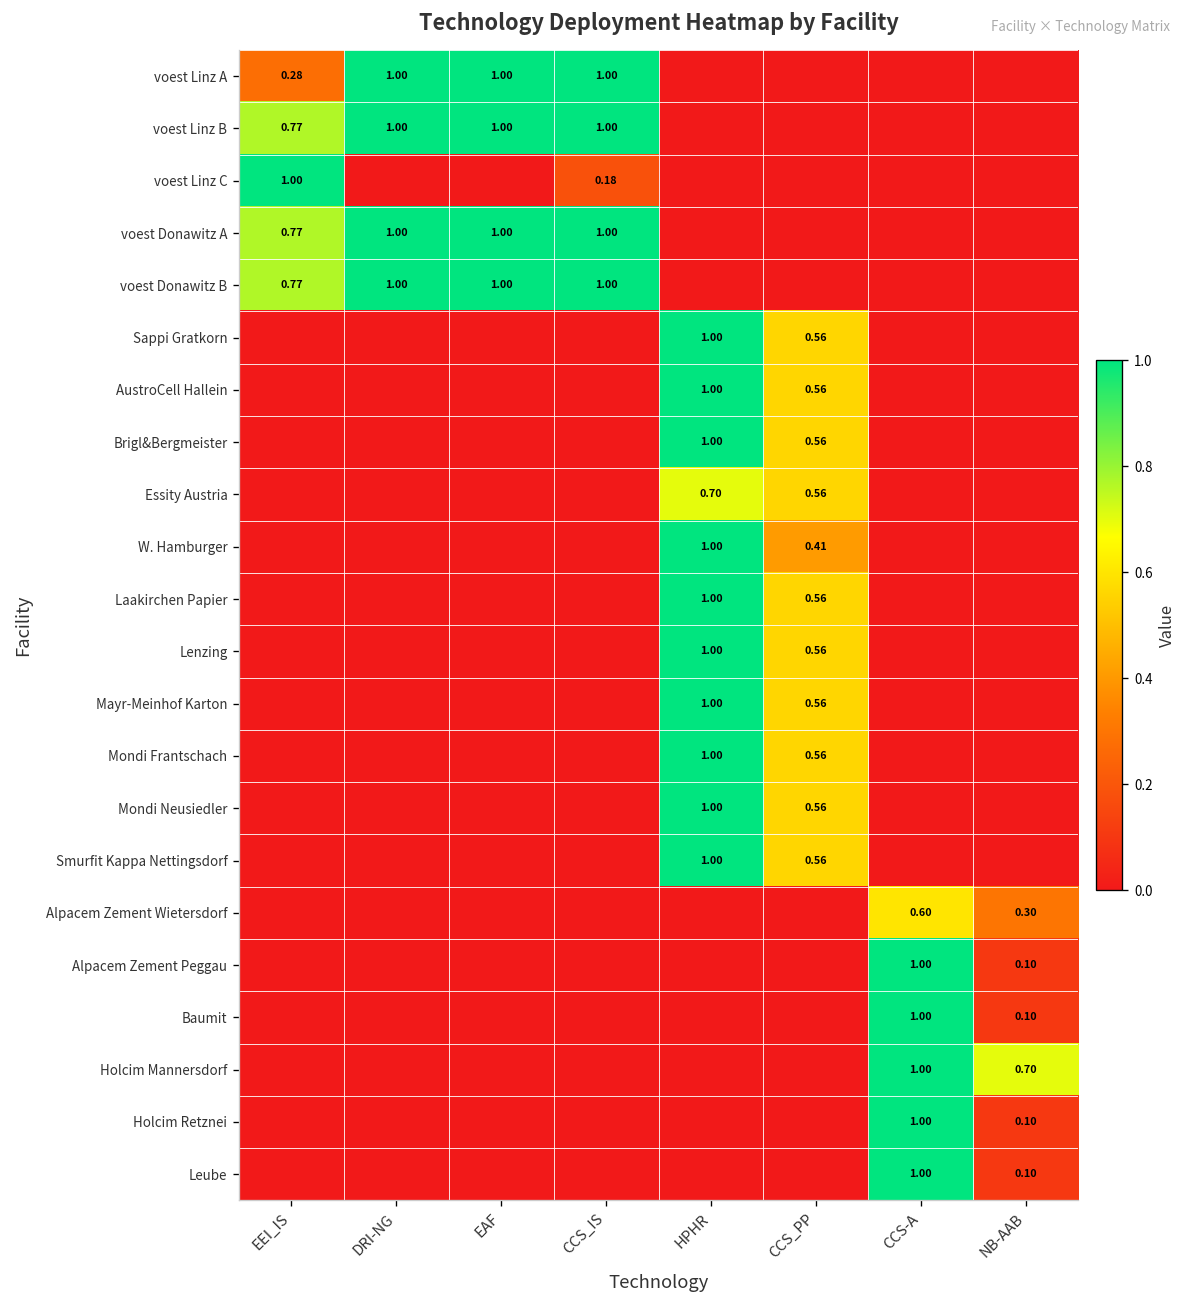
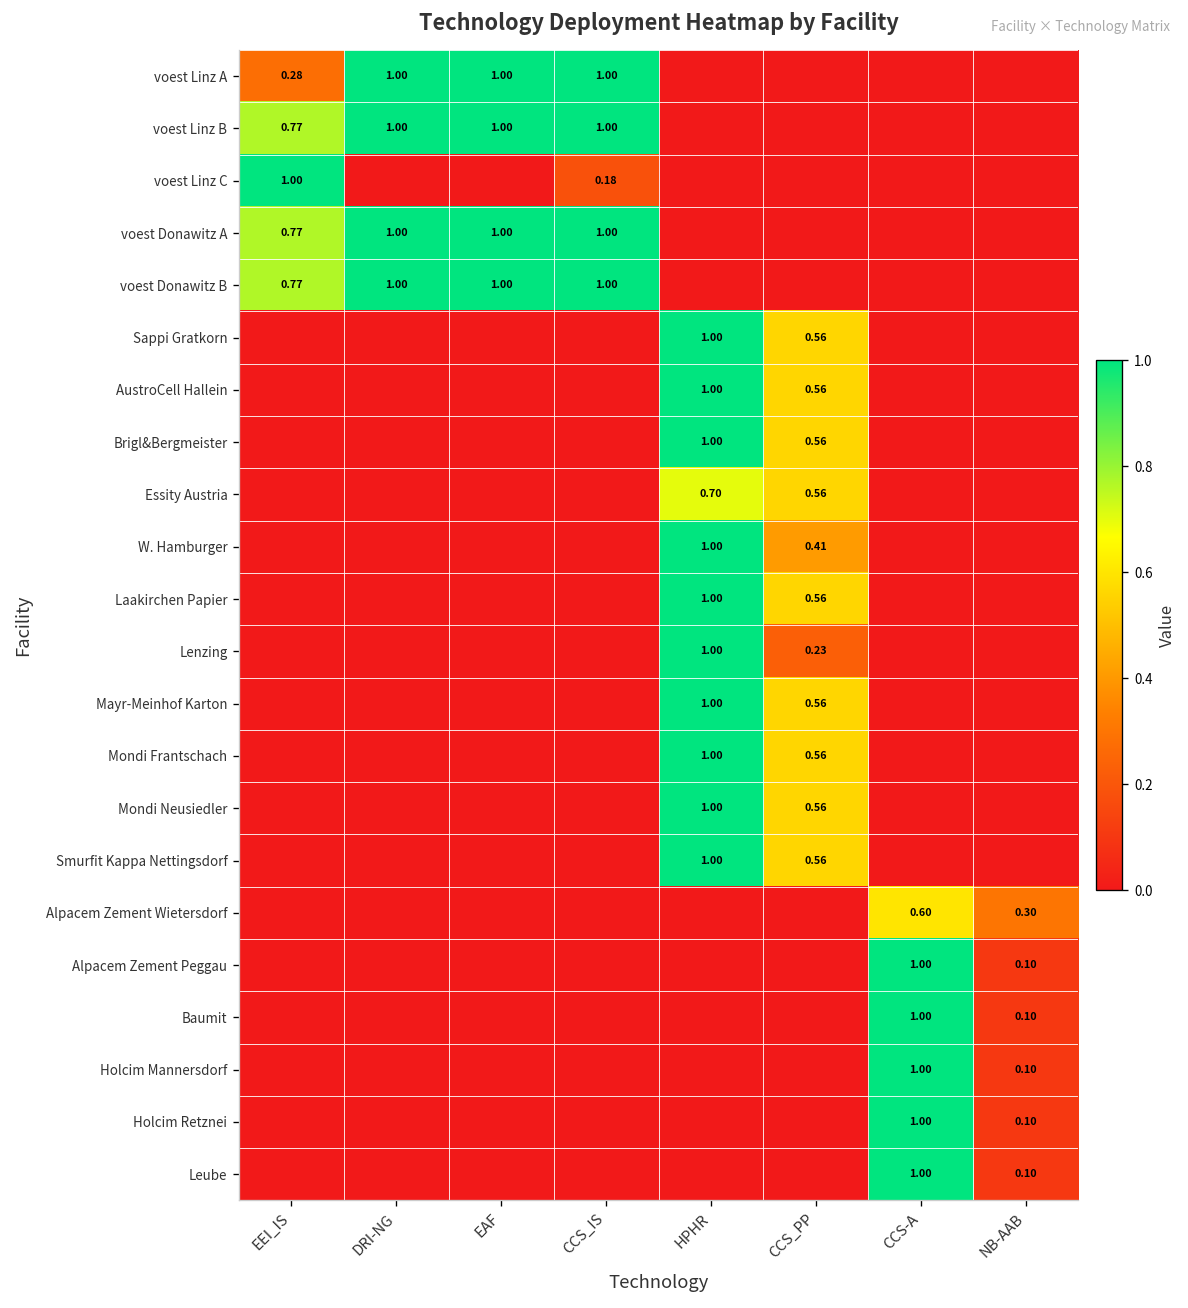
Lenzing, CCS_PP: 0.56 -> 0.23
Holcim Mannersdorf, NB-AAB: 0.70 -> 0.10
